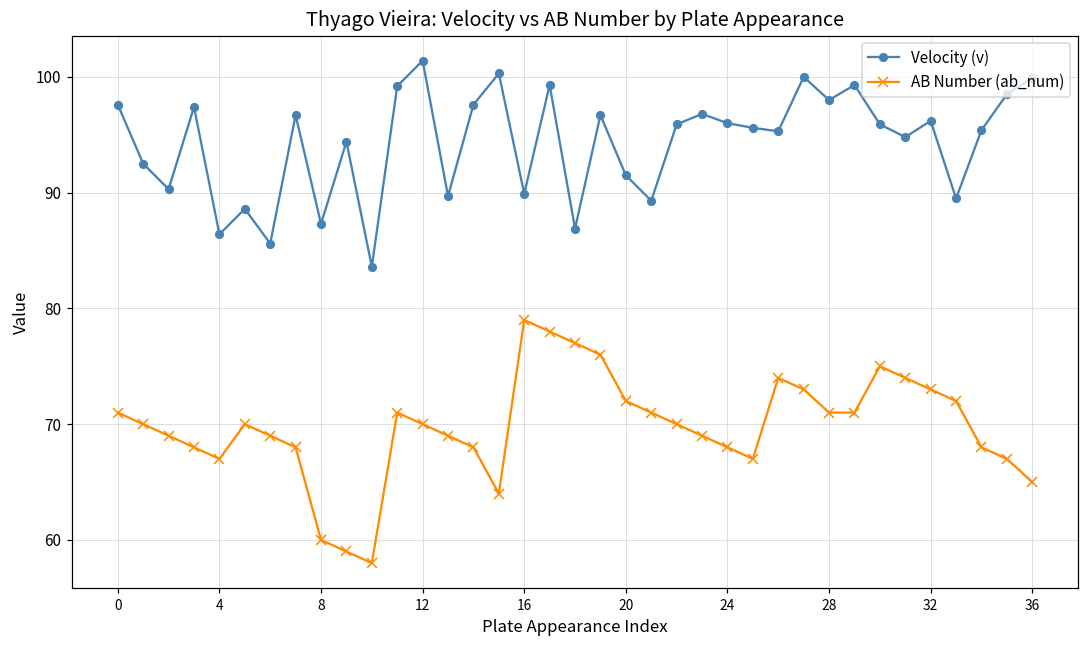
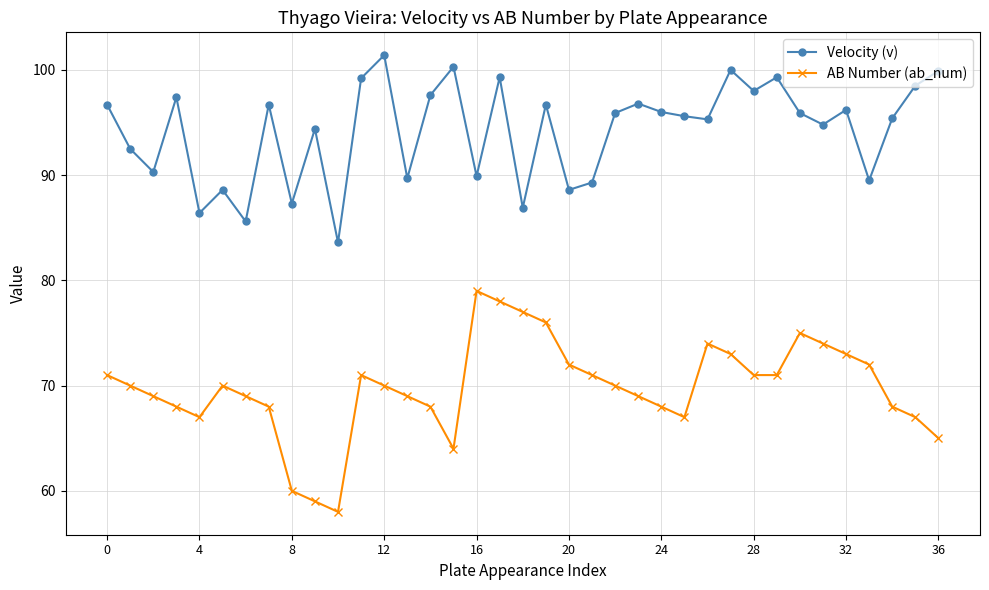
Velocity (v), 0: 97.6 -> 96.7
Velocity (v), 20: 91.5 -> 88.6
